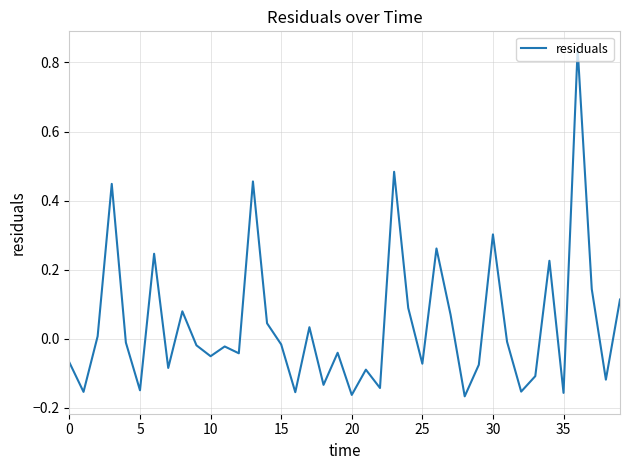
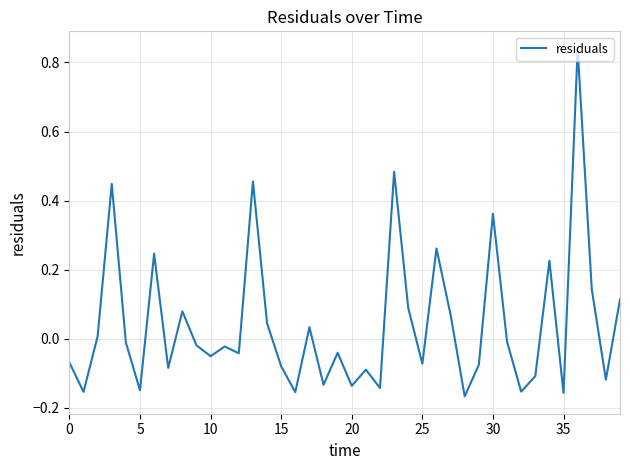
15: -0.02 -> -0.08
20: -0.16 -> -0.14
30: 0.30 -> 0.36
